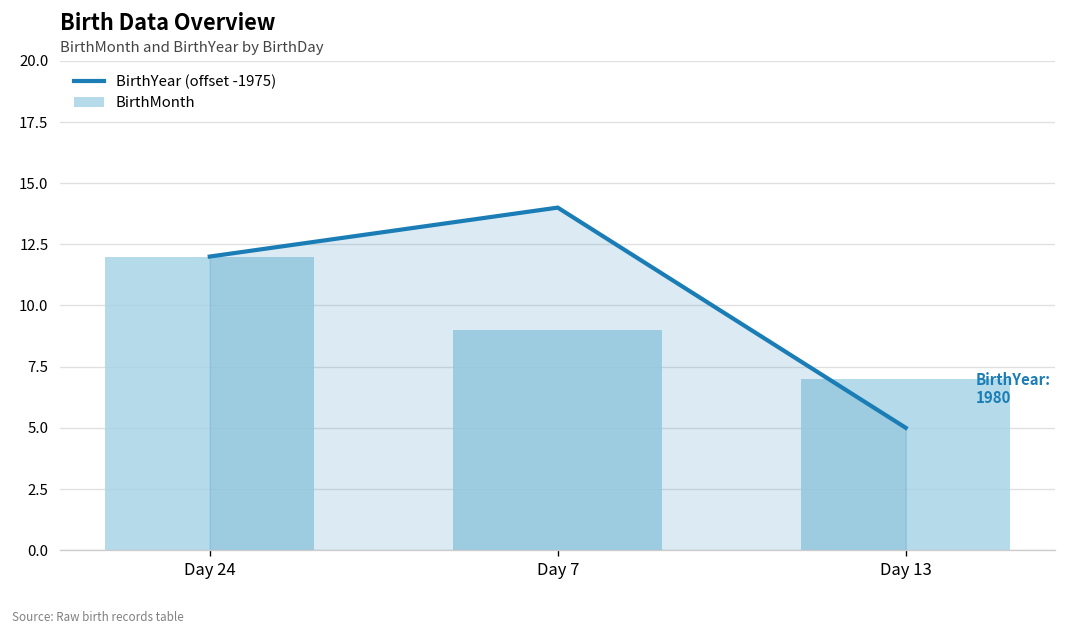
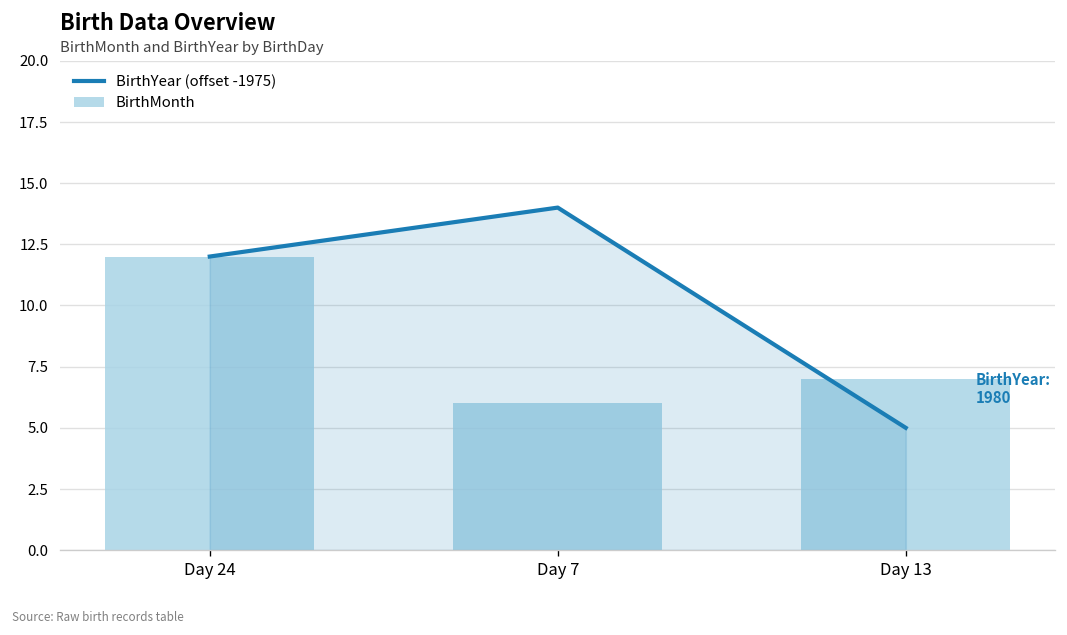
BirthMonth, Day 7: 9 -> 6
